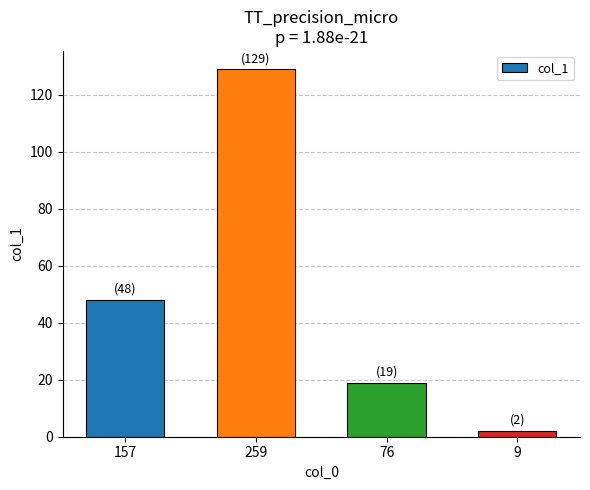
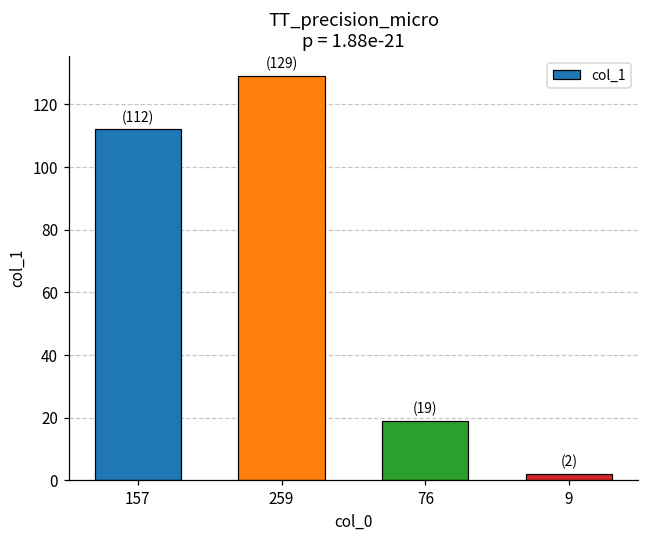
157: (48) -> (112)
